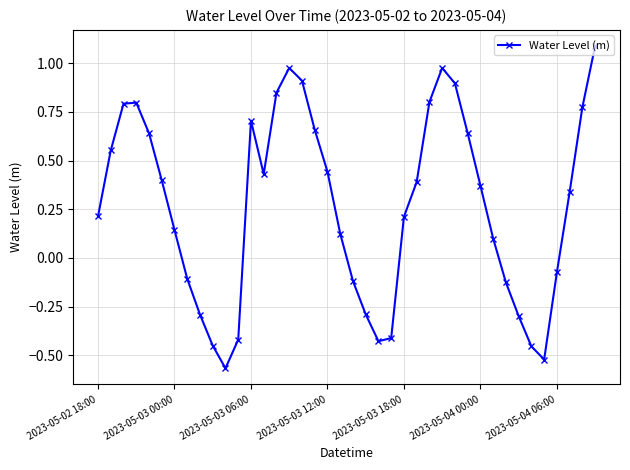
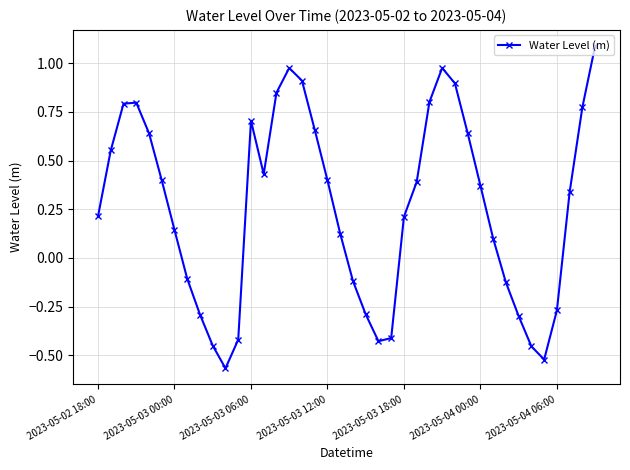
2023-05-03 12:00: 0.44 -> 0.40
2023-05-04 06:00: -0.07 -> -0.27
